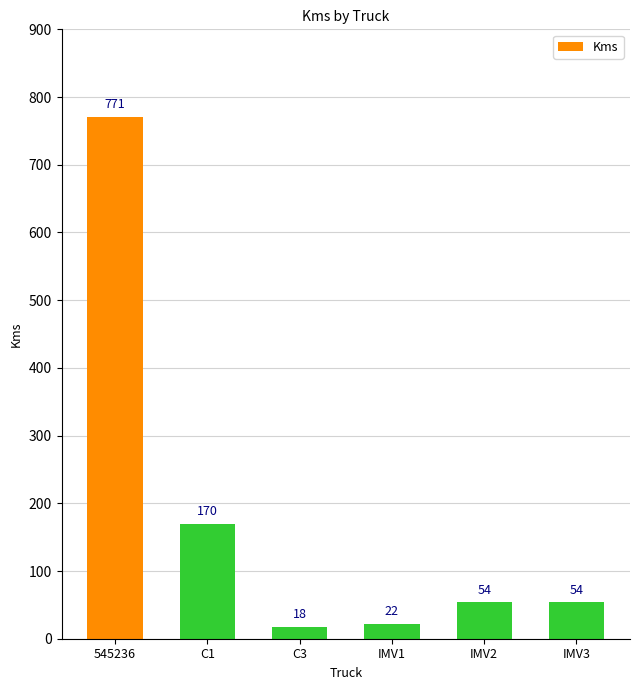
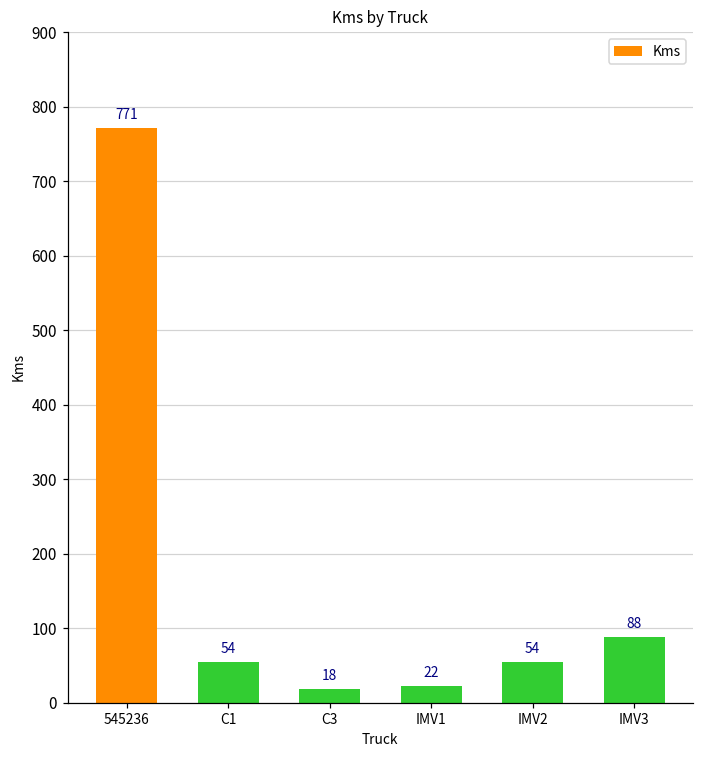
C1: 170 -> 54
IMV3: 54 -> 88
